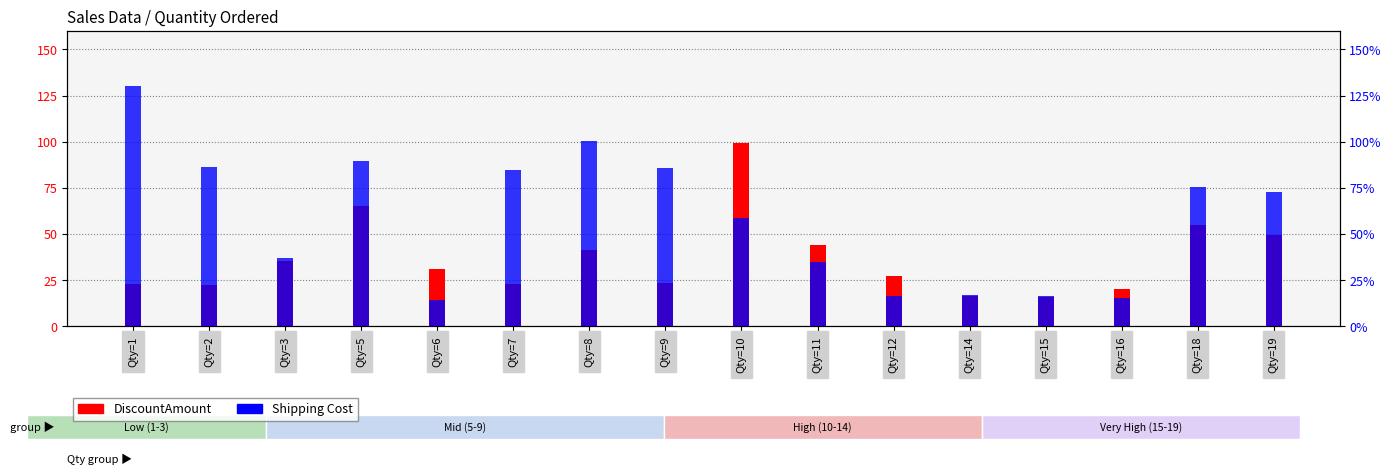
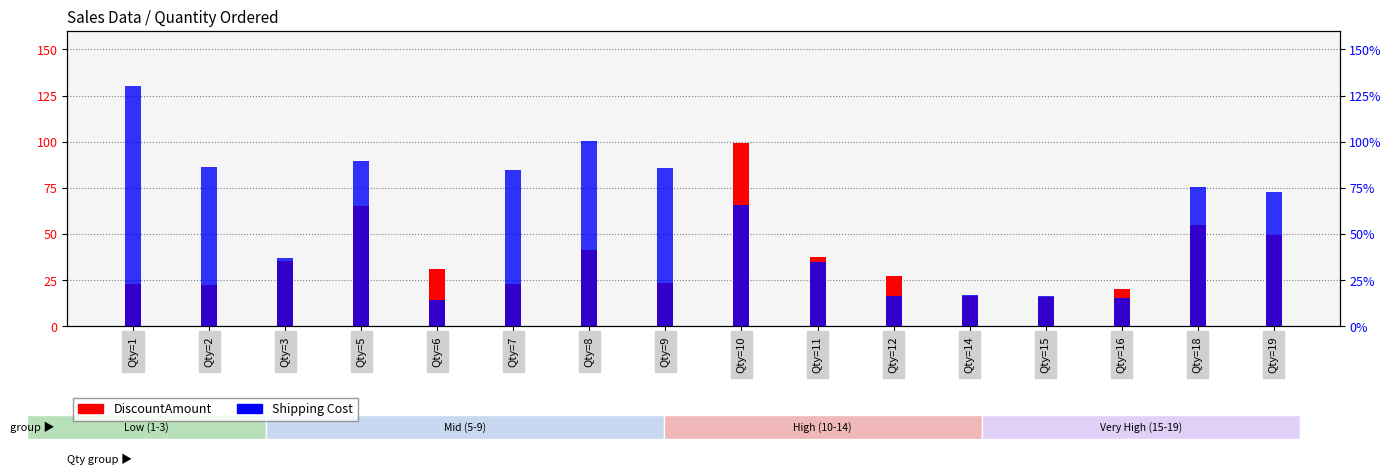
DiscountAmount, Qty=11: 44 -> 37
Shipping Cost, Qty=10: 59% -> 66%
